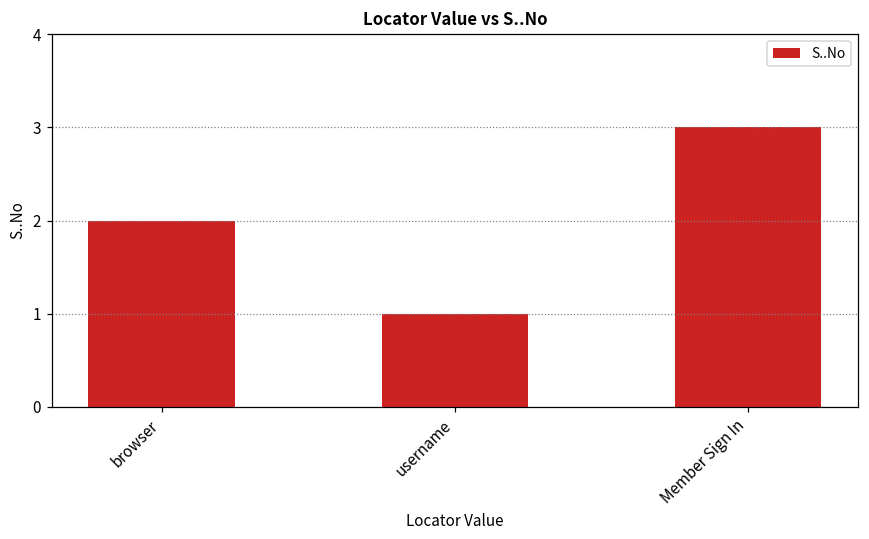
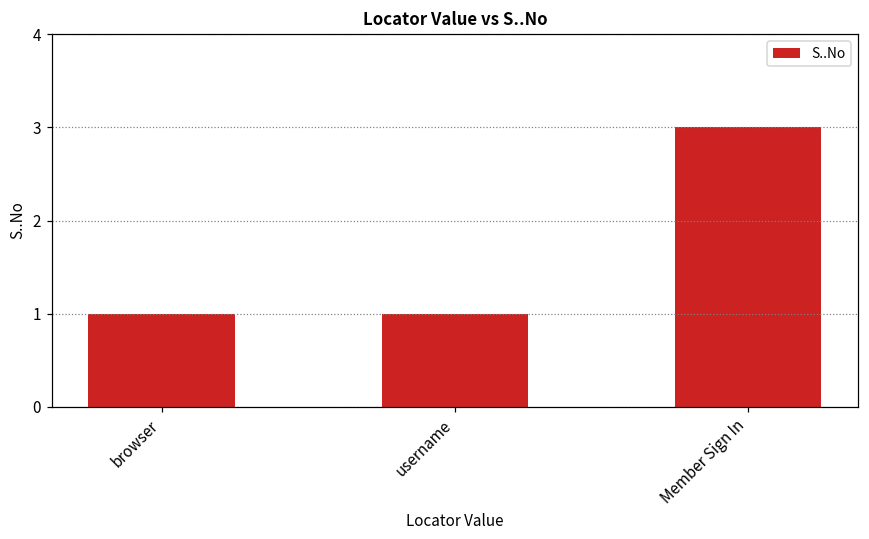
browser: 2 -> 1
